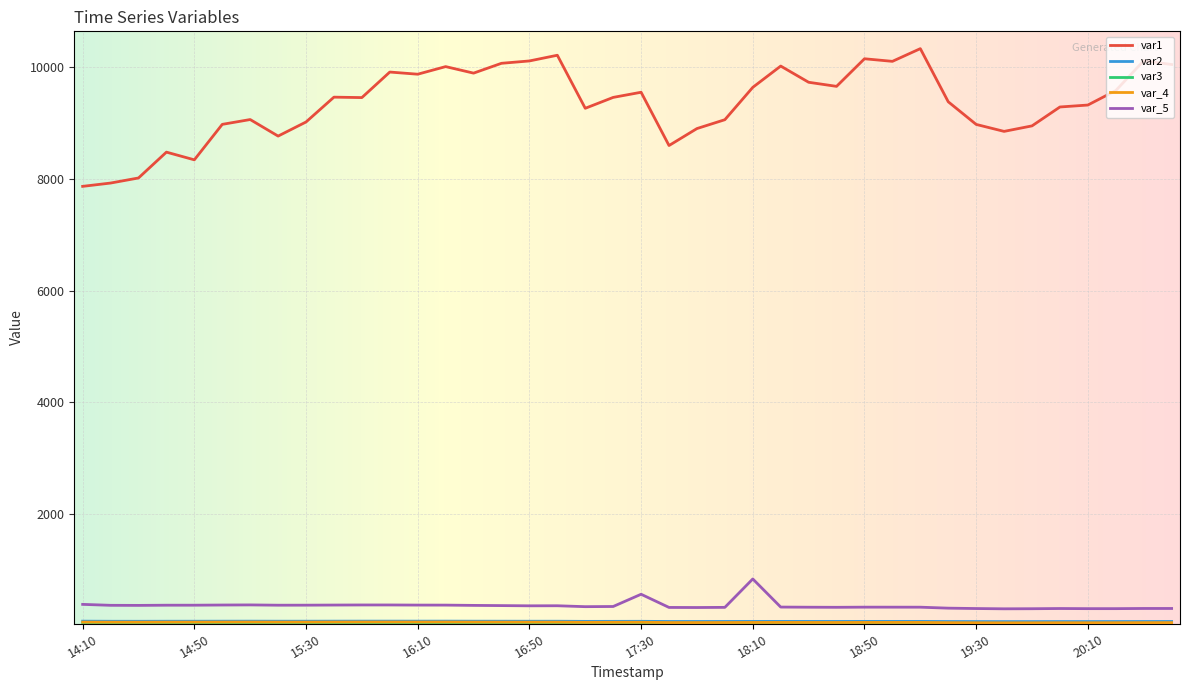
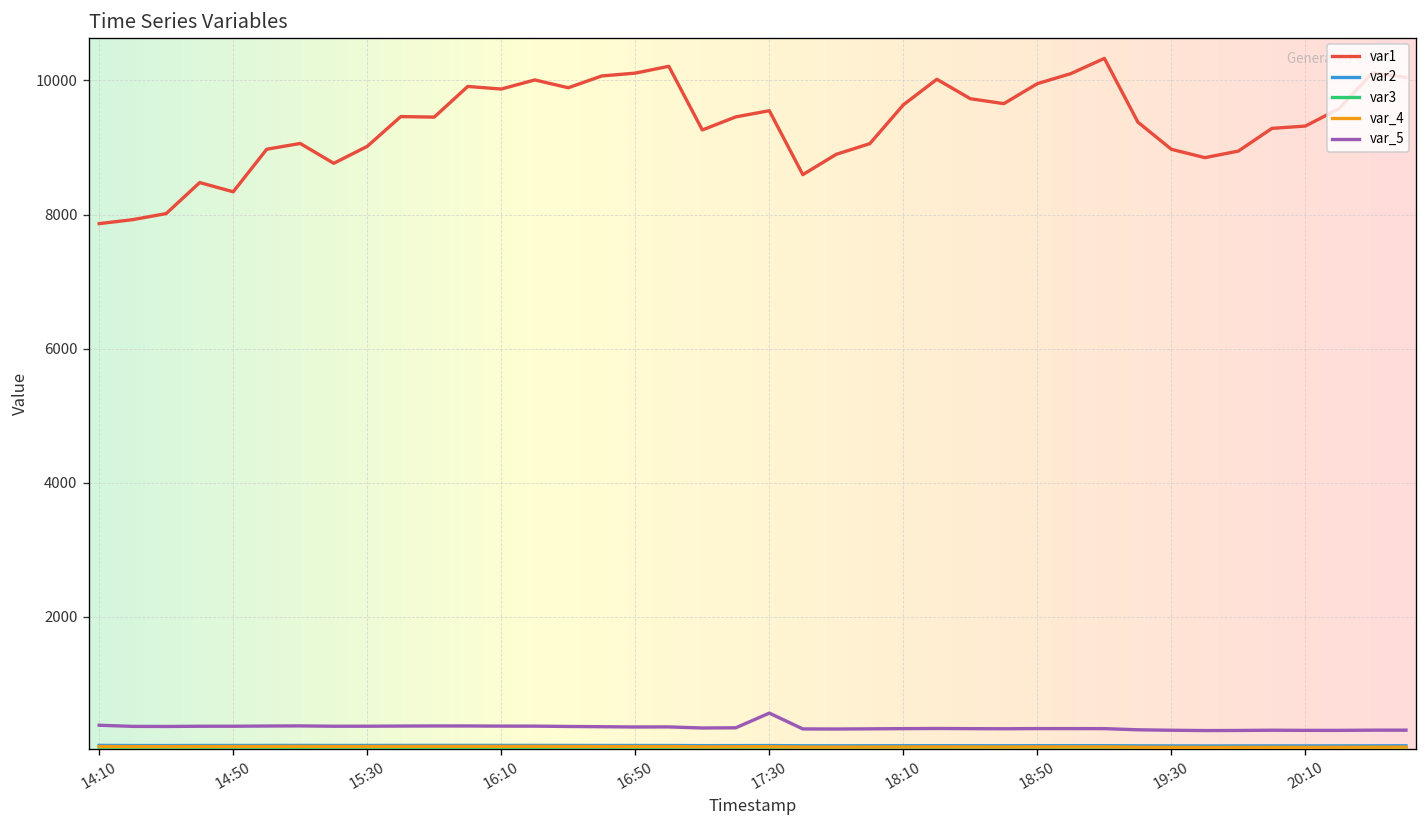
var_5, 18:10: 800 -> 300
var1, 18:50: 10100 -> 10000
